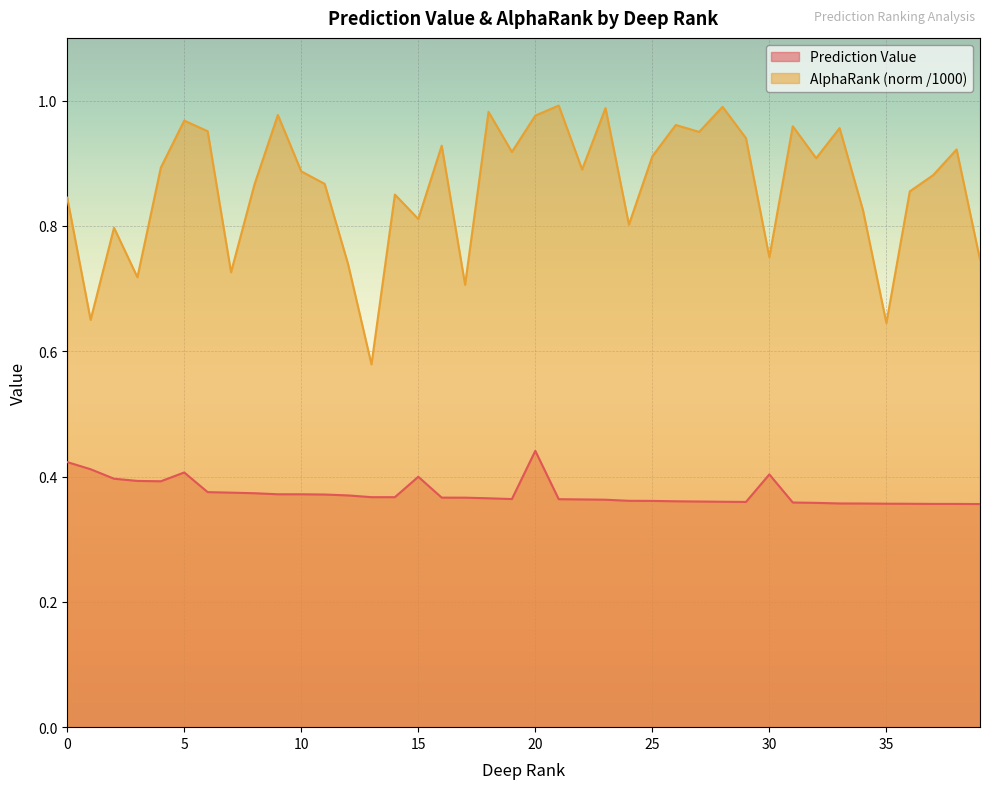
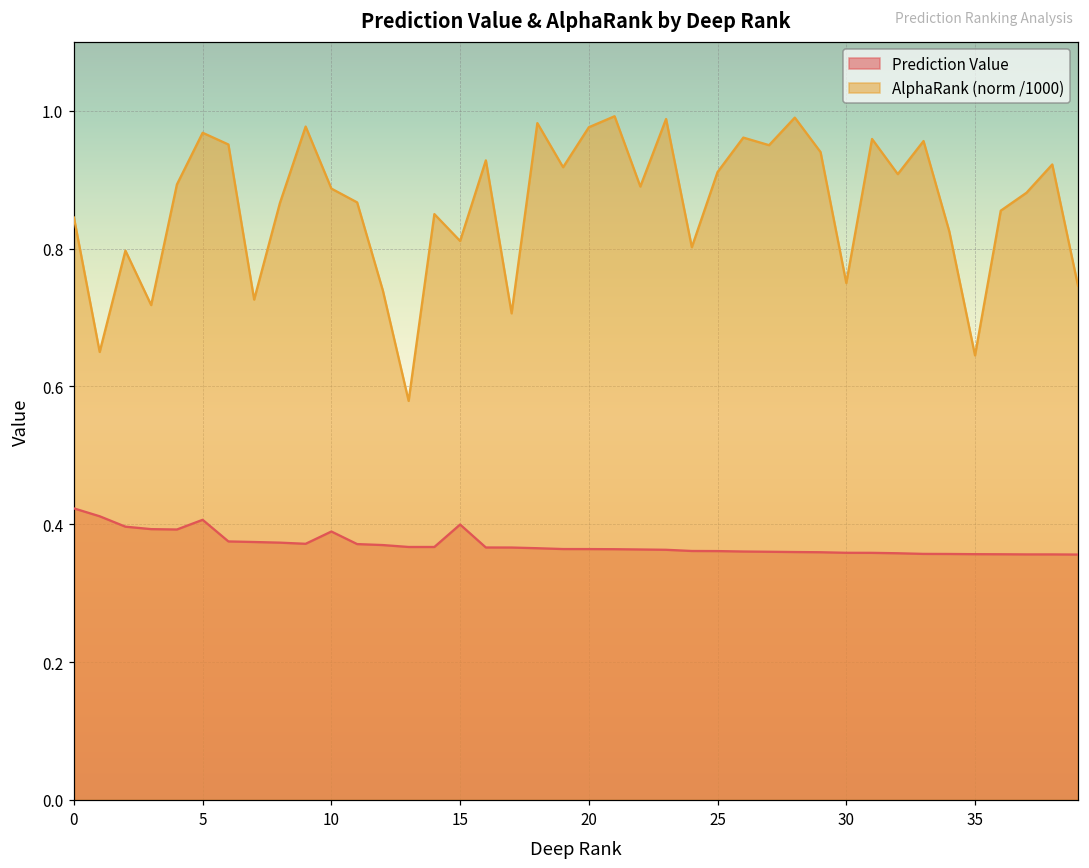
Prediction Value, 10: 0.37 -> 0.39
Prediction Value, 20: 0.44 -> 0.36
Prediction Value, 30: 0.40 -> 0.36
